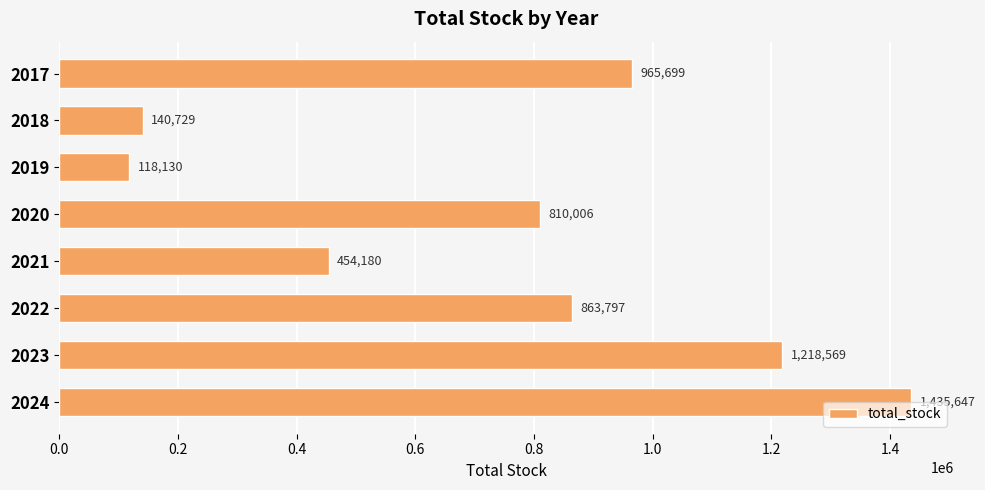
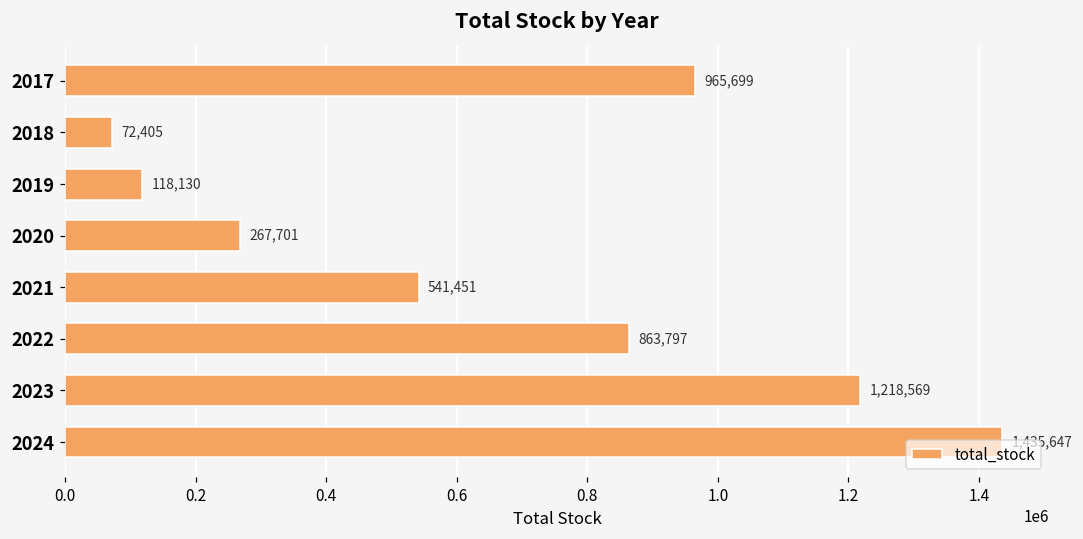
2018: 140,729 -> 72,405
2020: 810,006 -> 267,701
2021: 454,180 -> 541,451
